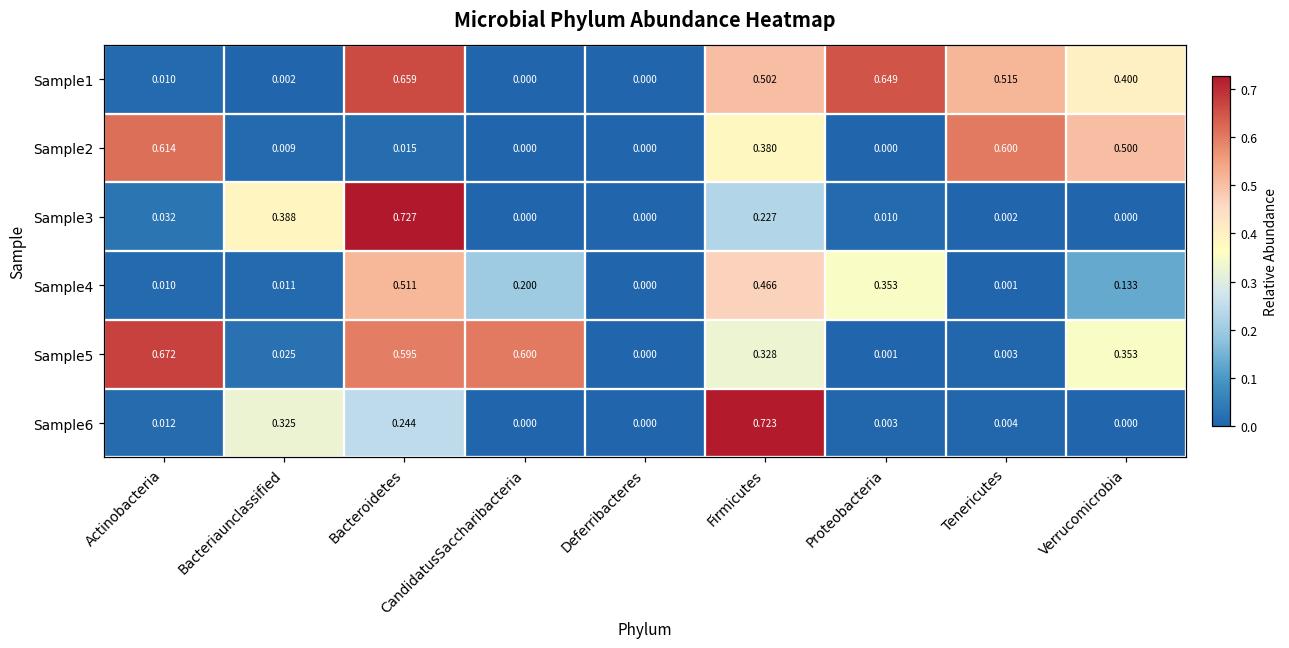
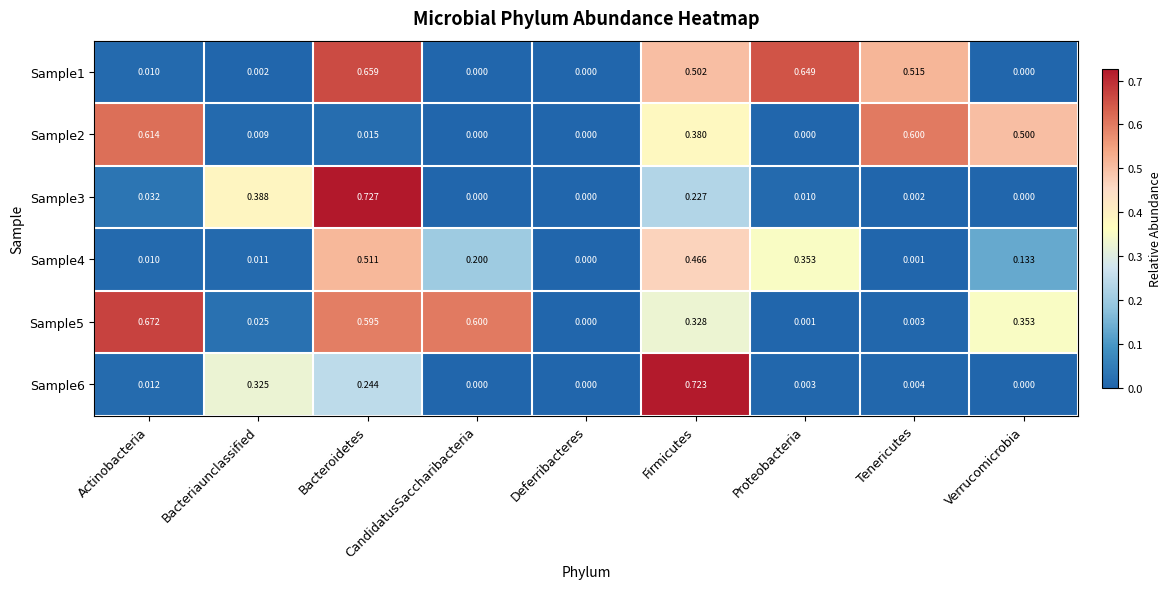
Sample1, Verrucomicrobia: 0.400 -> 0.000
